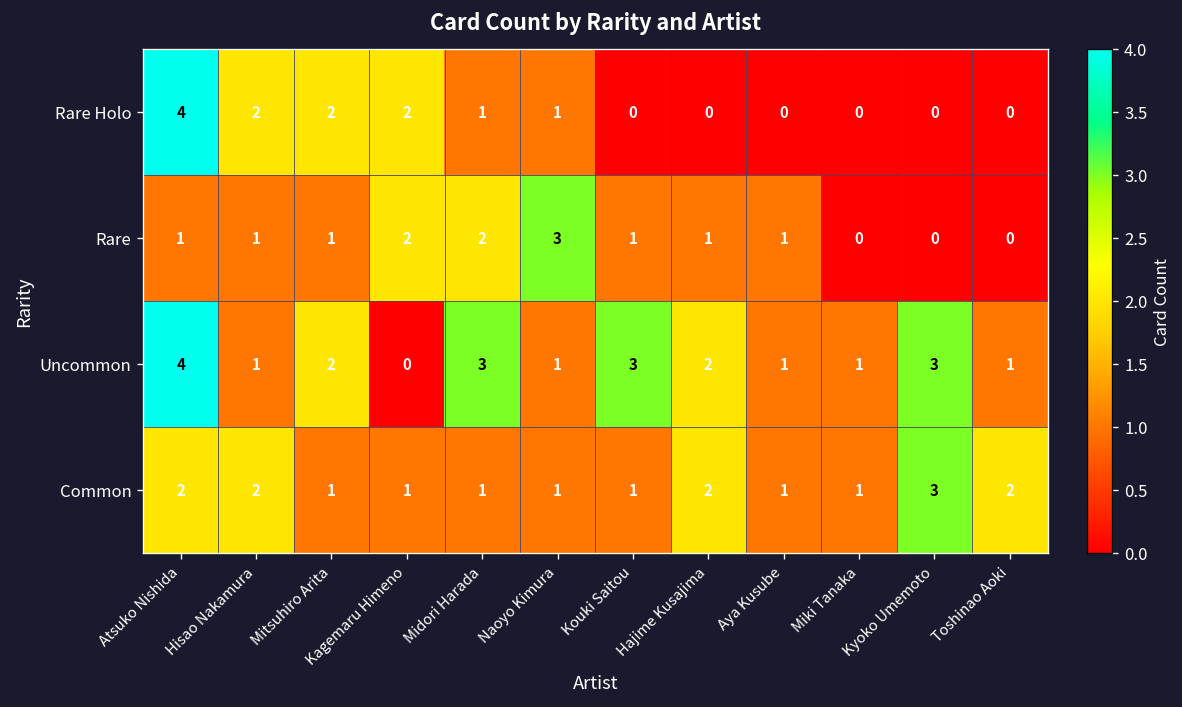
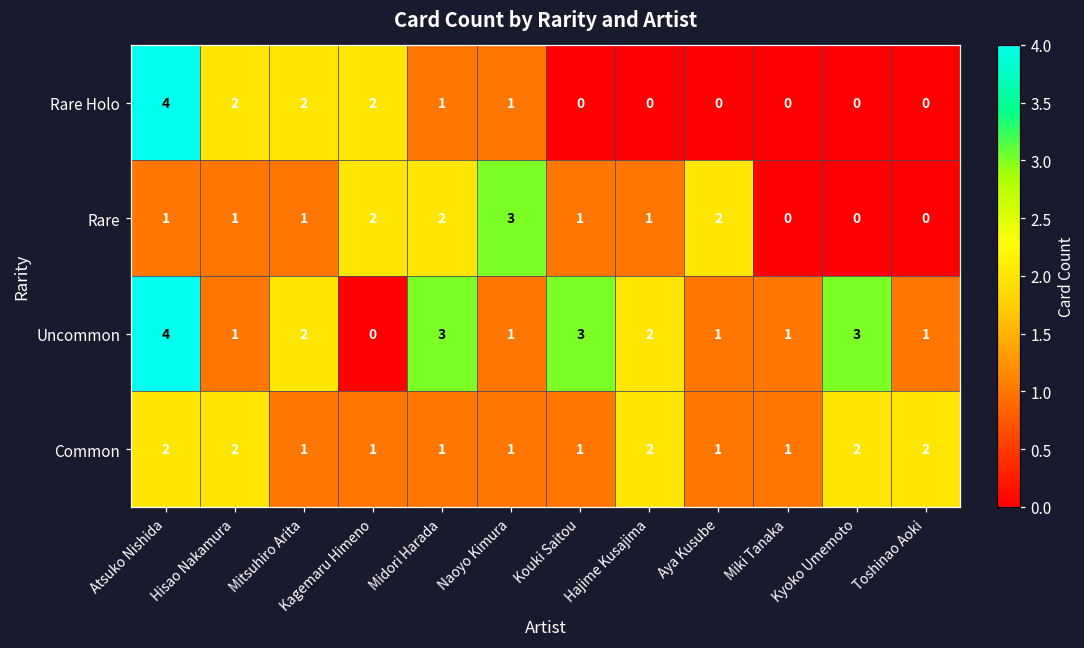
Rare, Aya Kusube: 1 -> 2
Common, Kyoko Umemoto: 3 -> 2
